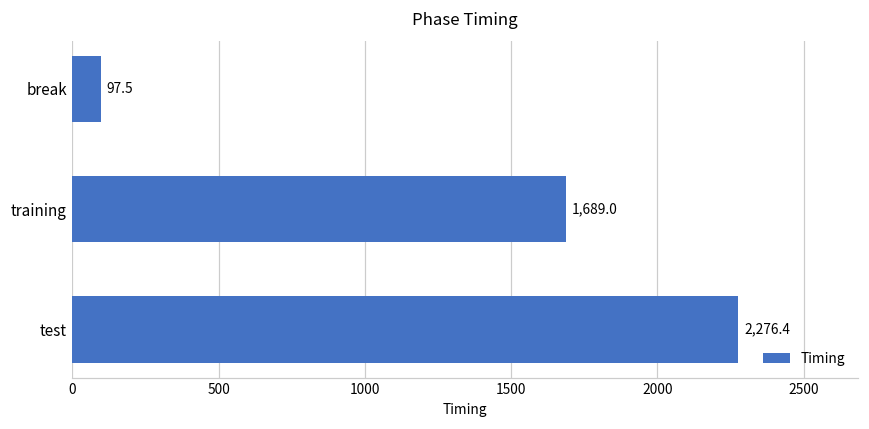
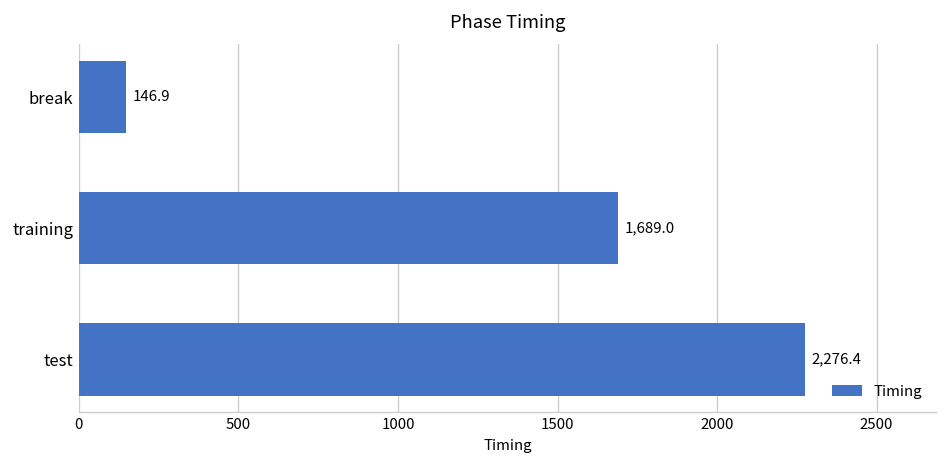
break: 97.5 -> 146.9
